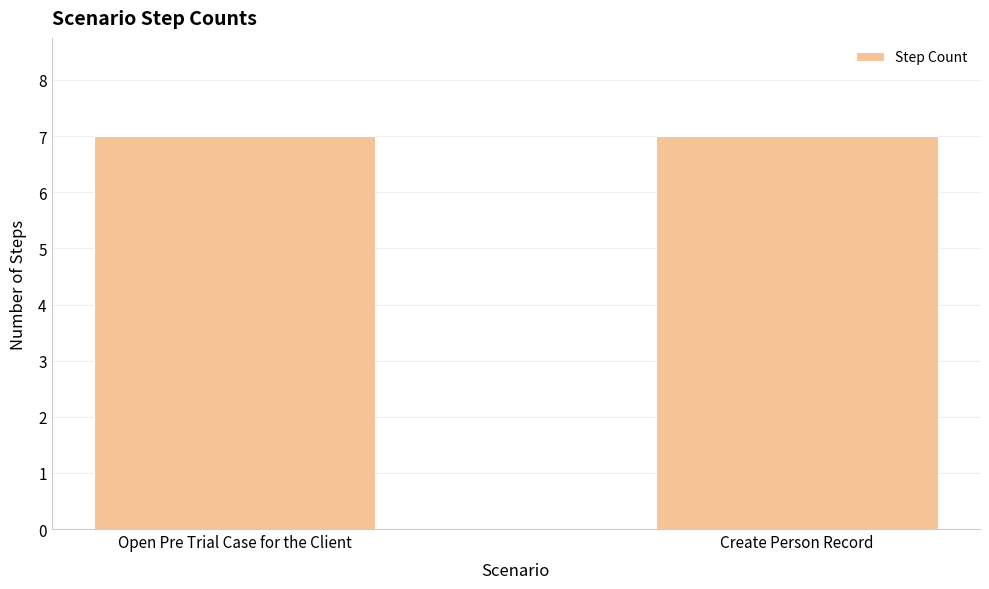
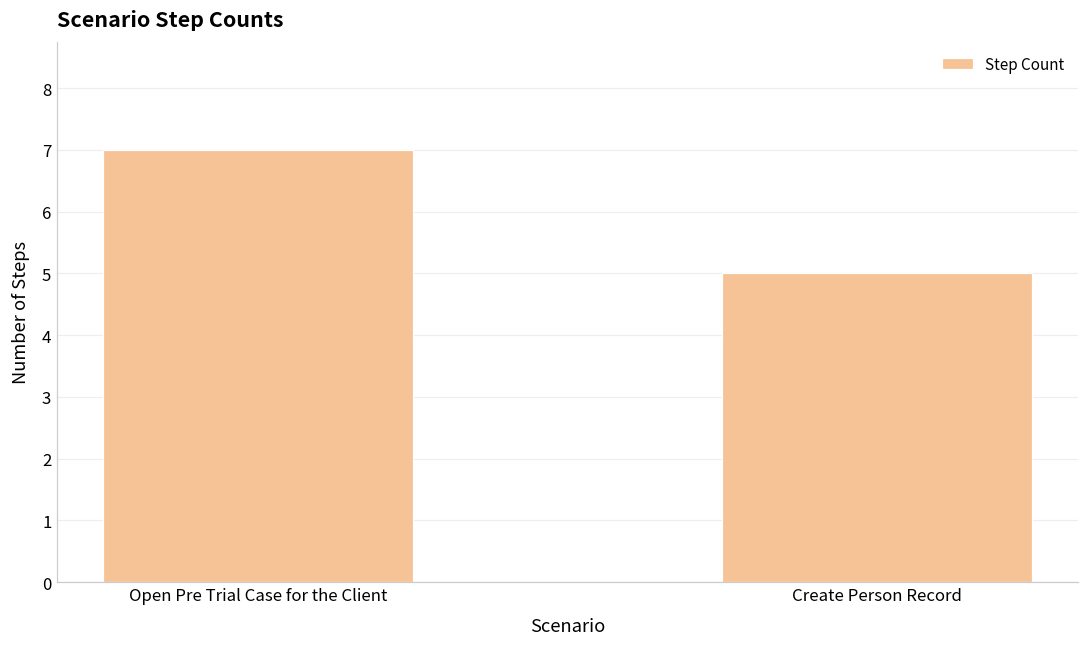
Create Person Record: 7 -> 5
